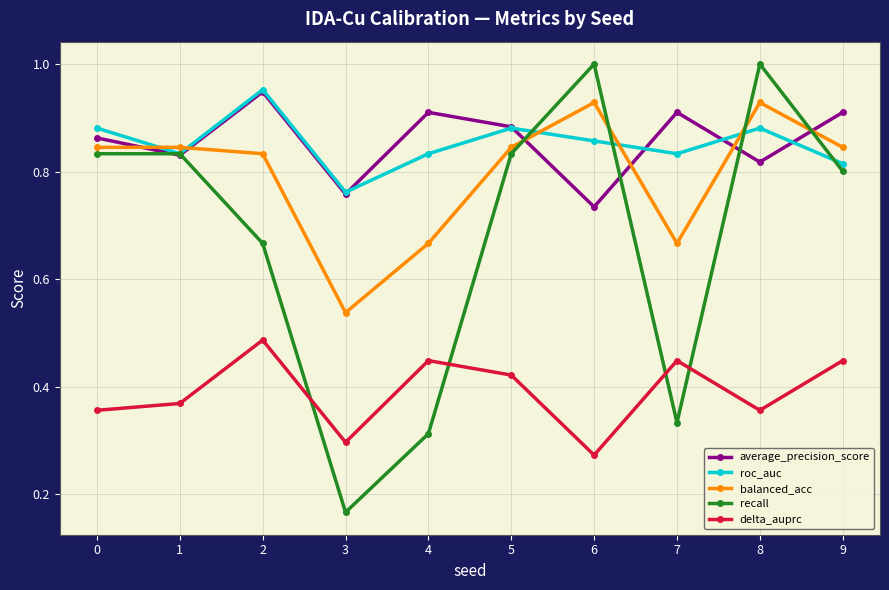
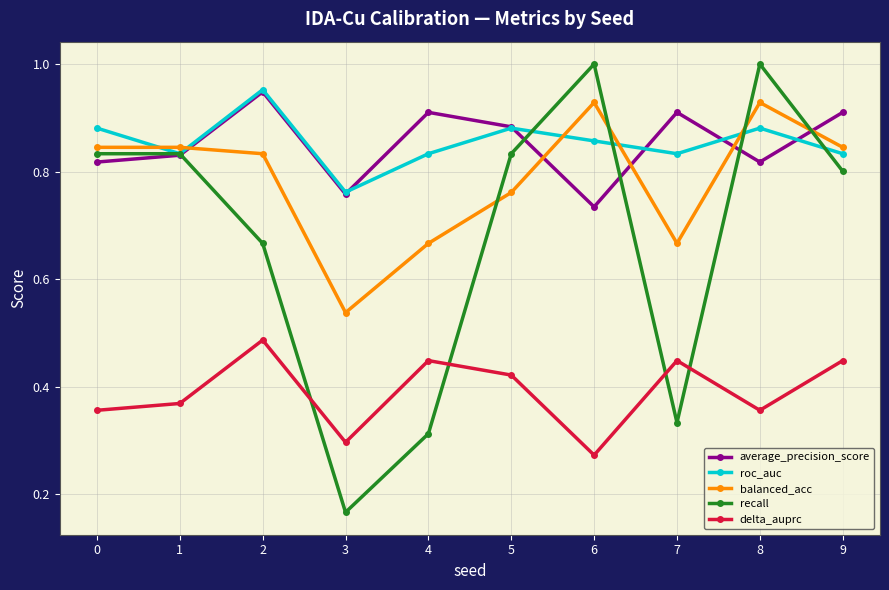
average_precision_score, 0: 0.86 -> 0.82
balanced_acc, 5: 0.85 -> 0.76
roc_auc, 9: 0.81 -> 0.83
